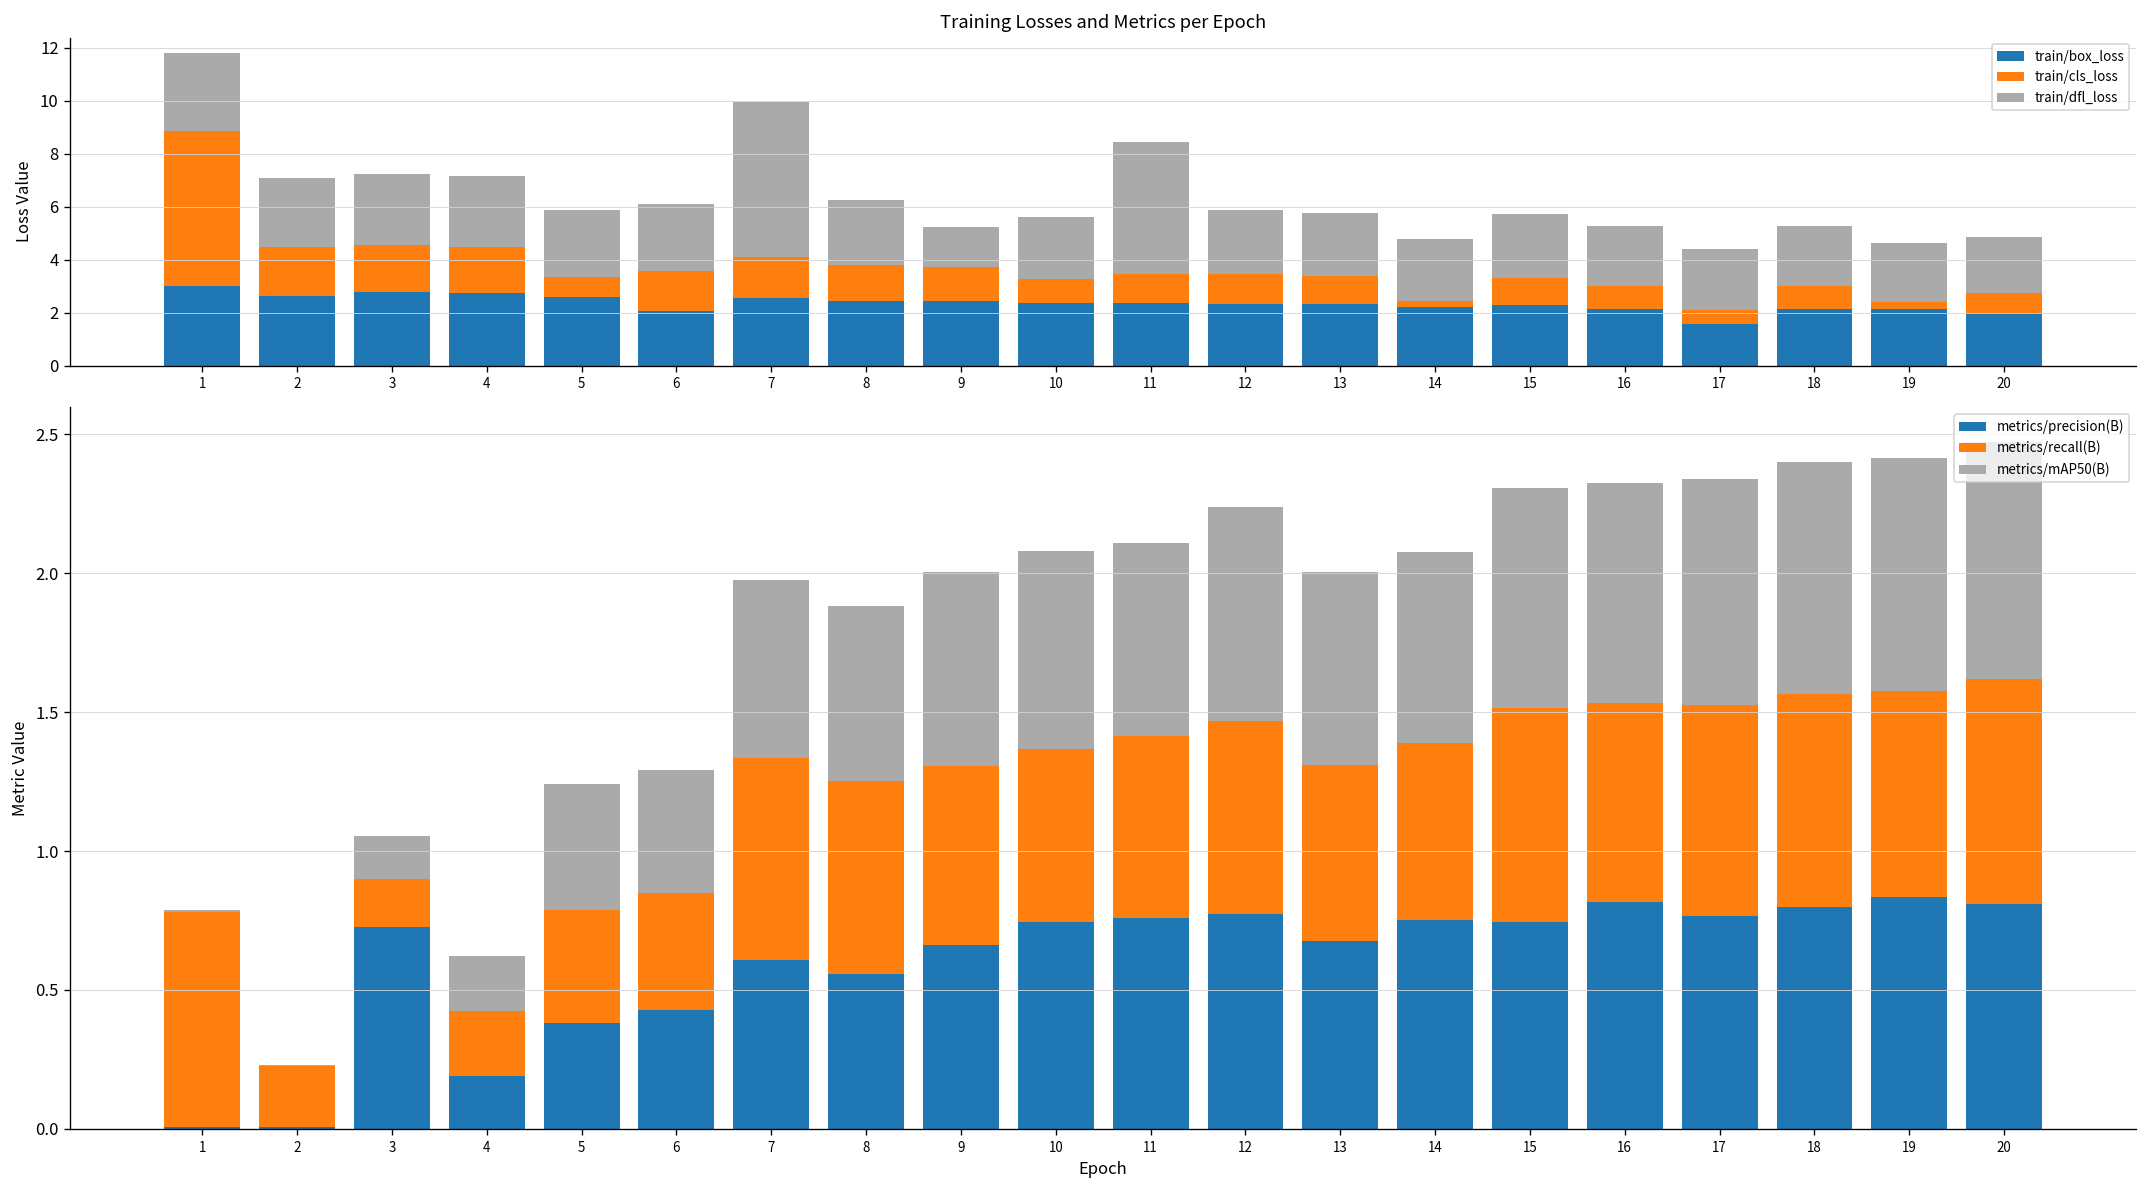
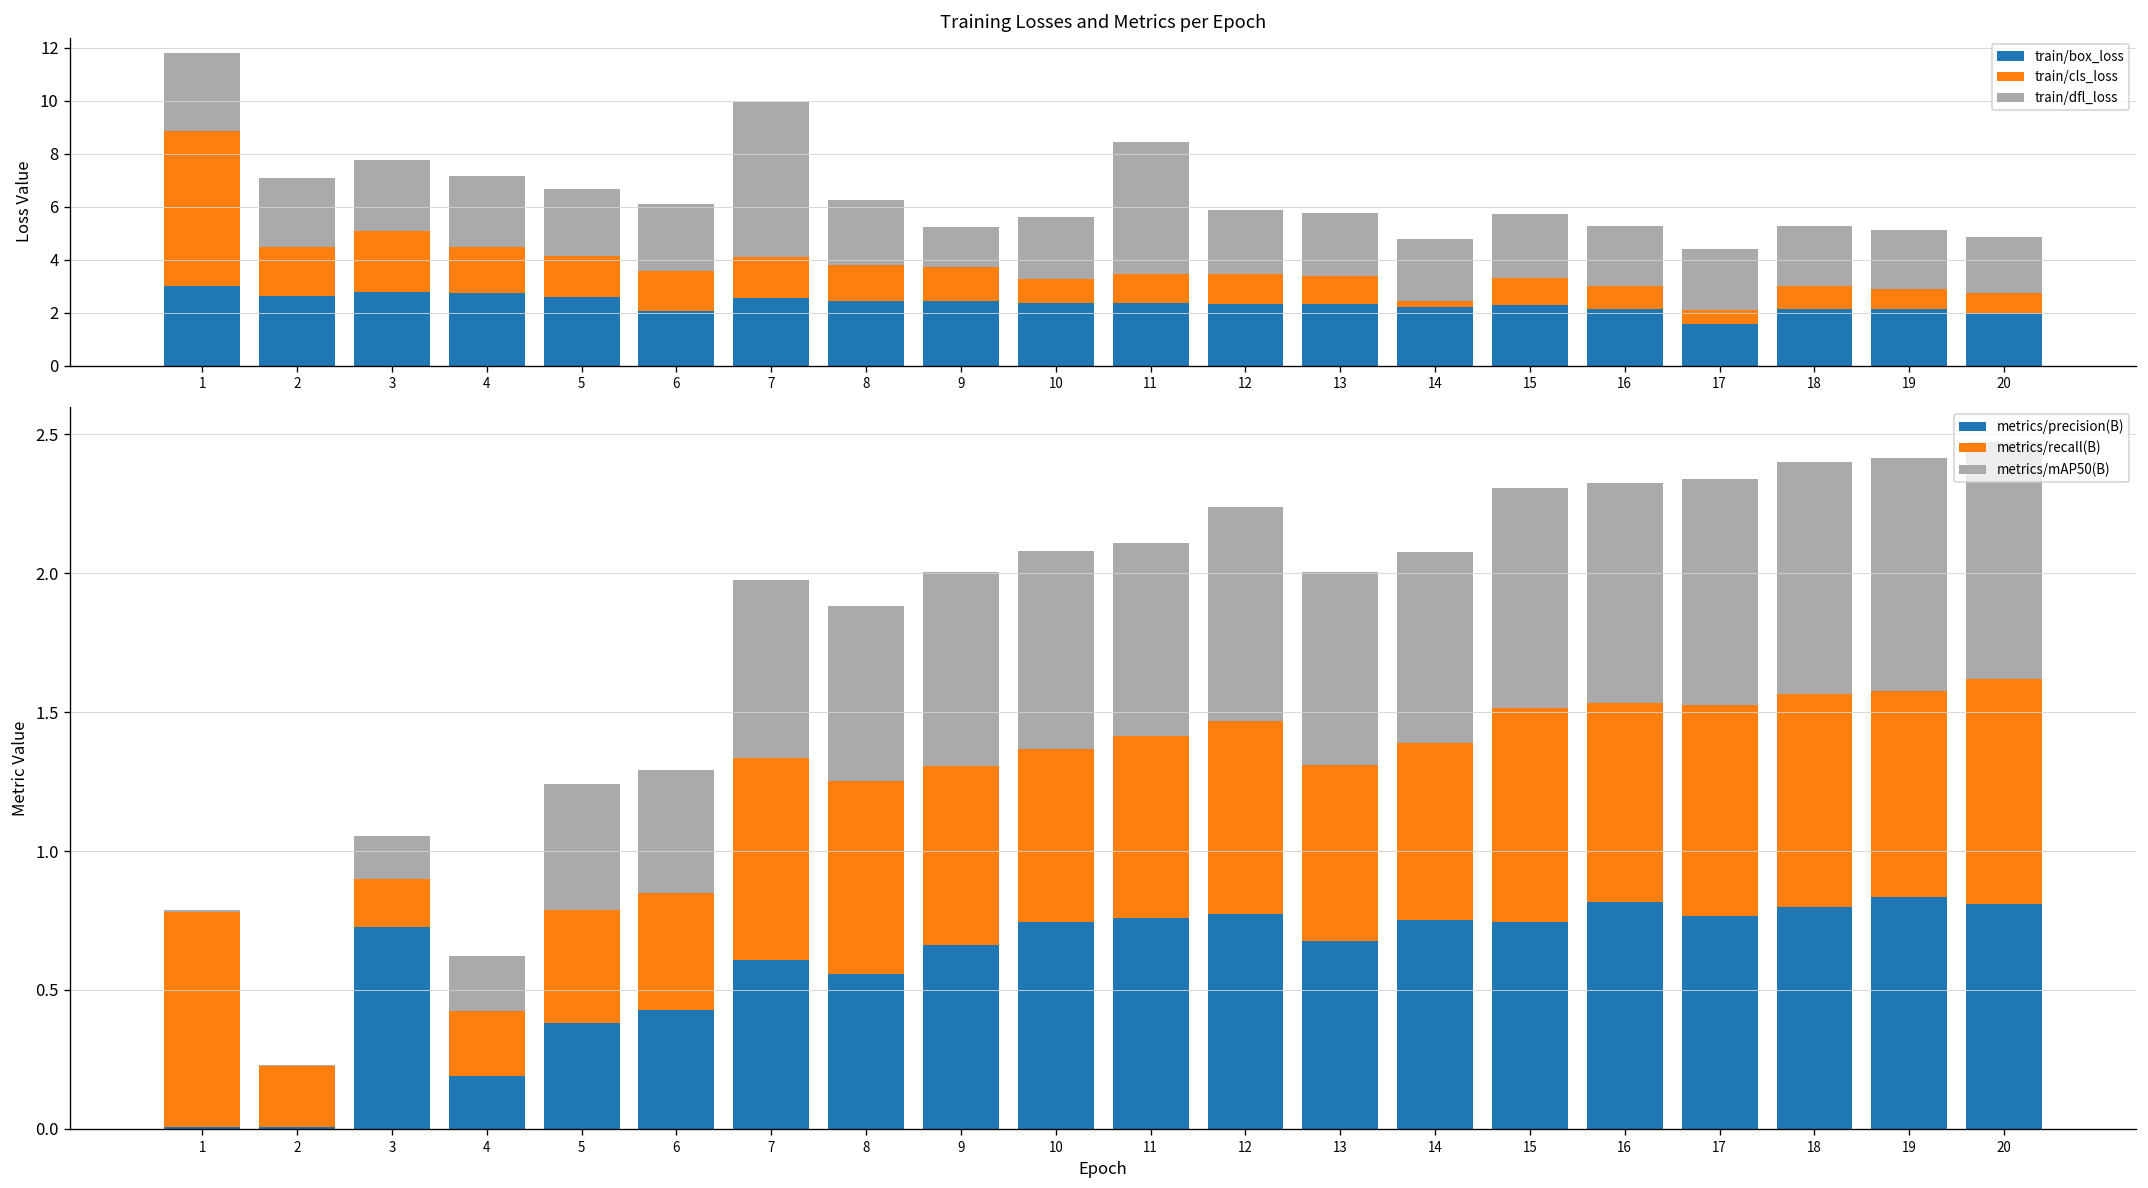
Training Losses and Metrics per Epoch, train/cls_loss, 3: 1.8 -> 2.3
Training Losses and Metrics per Epoch, train/cls_loss, 5: 0.8 -> 1.5
Training Losses and Metrics per Epoch, train/cls_loss, 19: 0.3 -> 0.8
